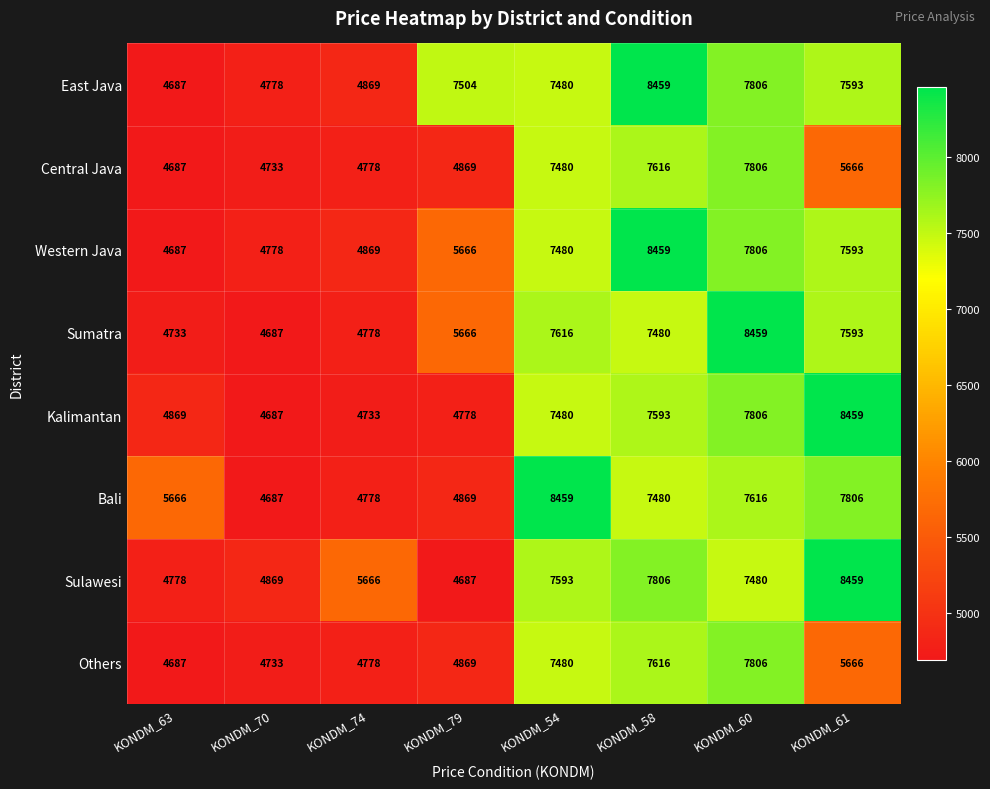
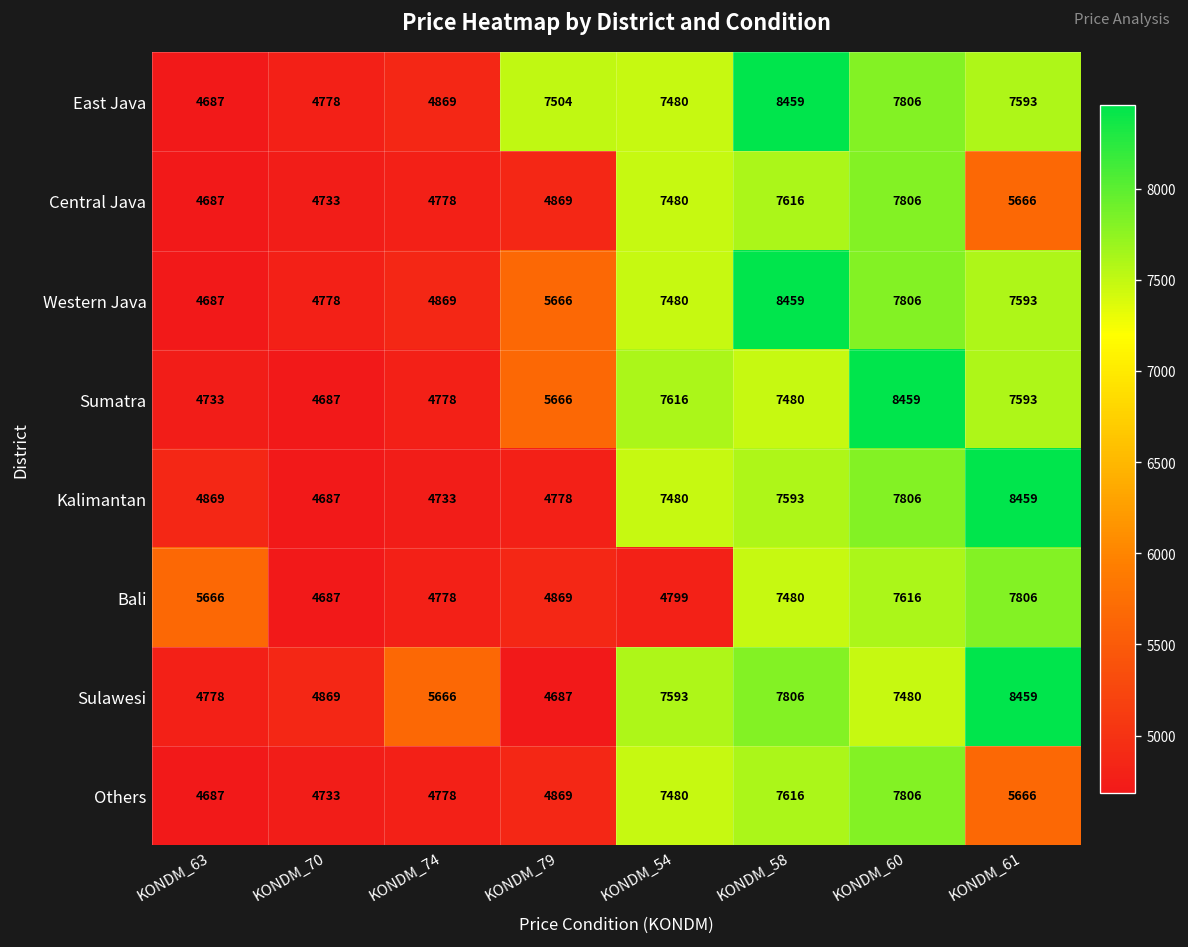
Bali, KONDM_54: 8459 -> 4799
